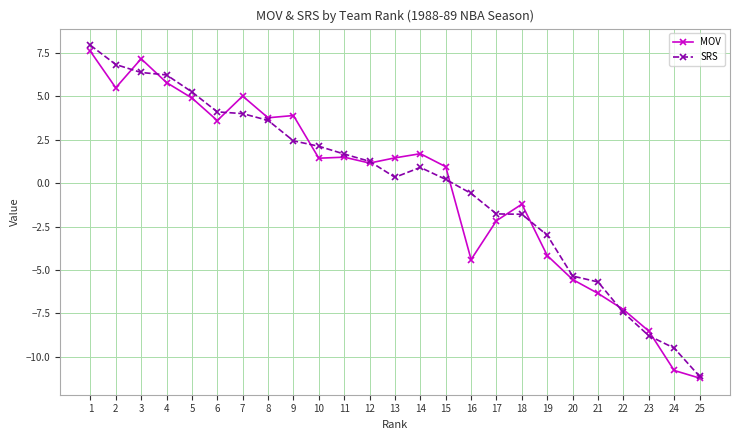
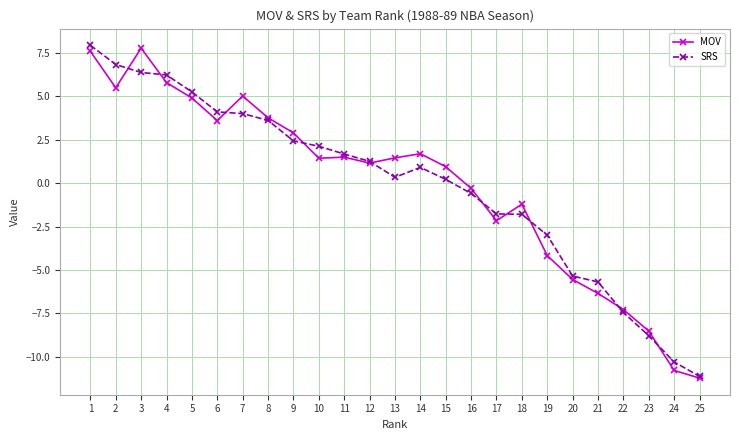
MOV, 3: 7.2 -> 7.8
MOV, 9: 3.9 -> 2.9
MOV, 16: -4.4 -> -0.3
SRS, 24: -9.5 -> -10.3
